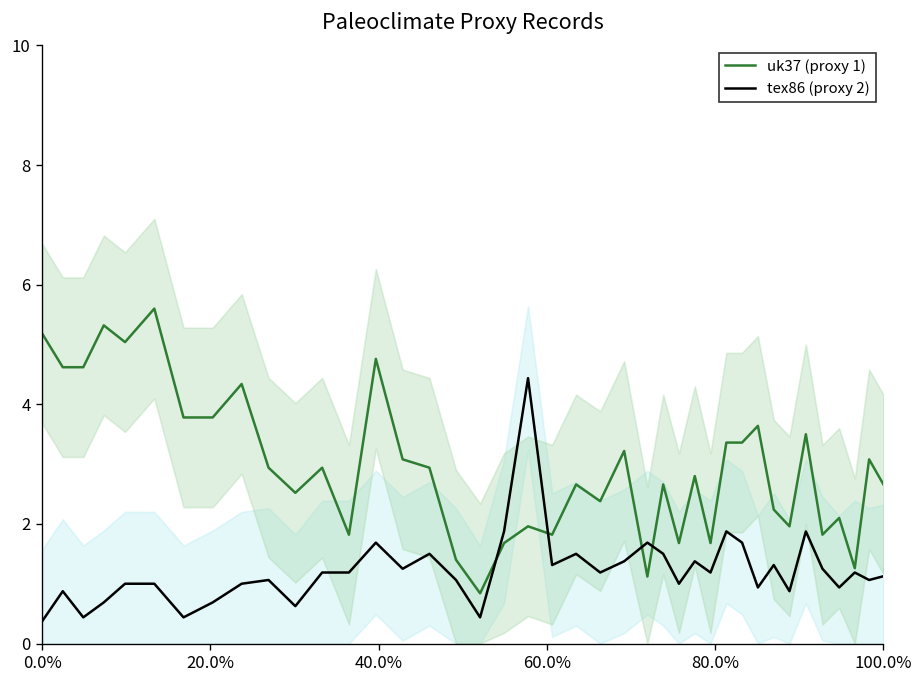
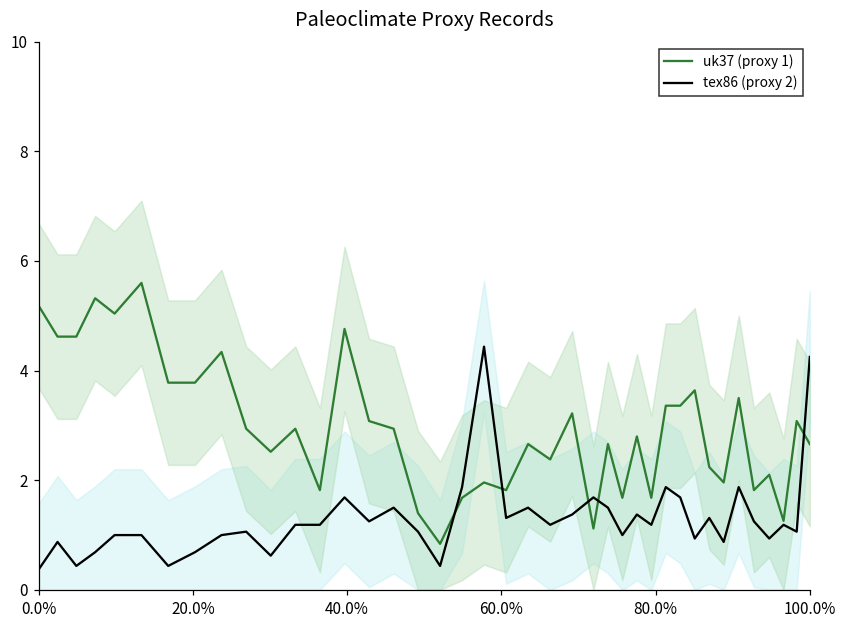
tex86 (proxy 2), 100.0%: 1.1 -> 4.2
